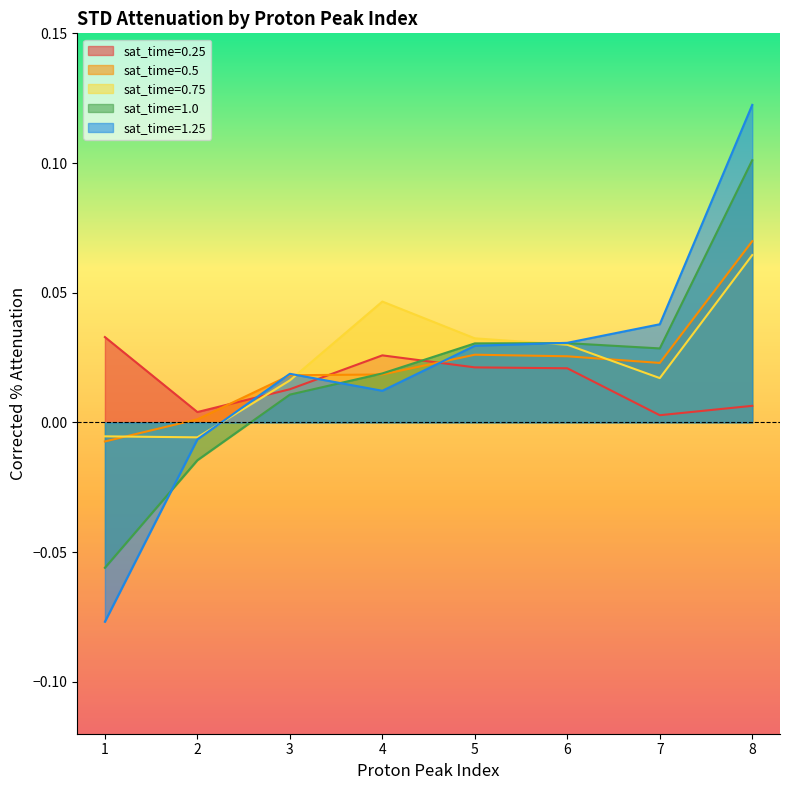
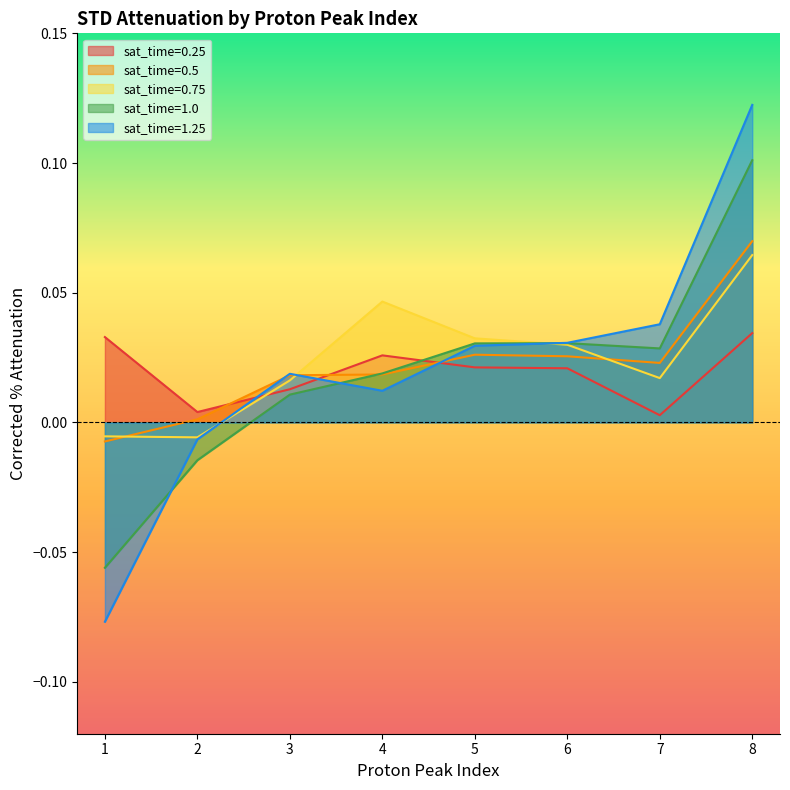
sat_time=0.25, 8: 0.006 -> 0.034
